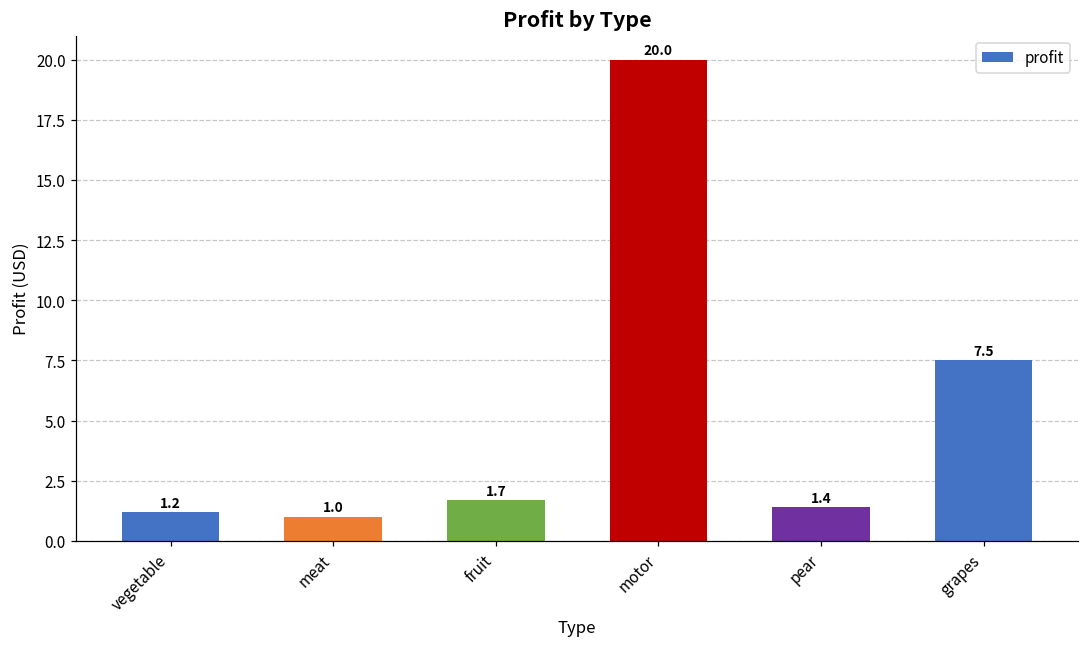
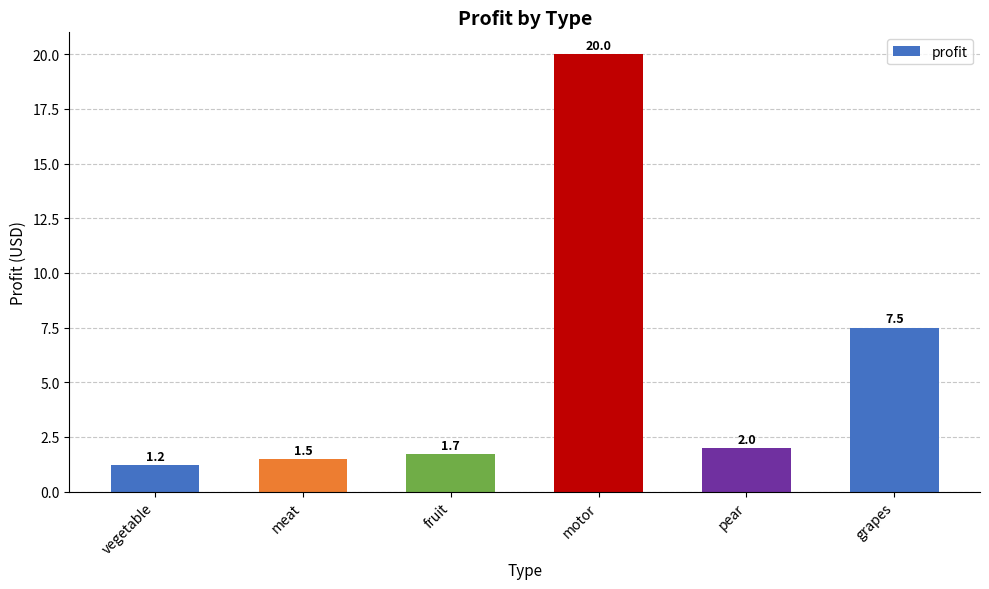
meat: 1.0 -> 1.5
pear: 1.4 -> 2.0
